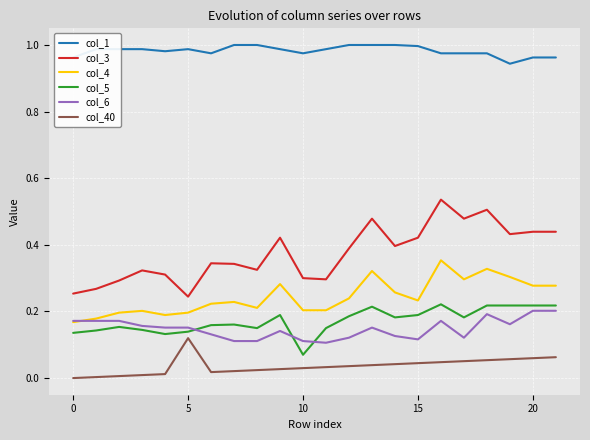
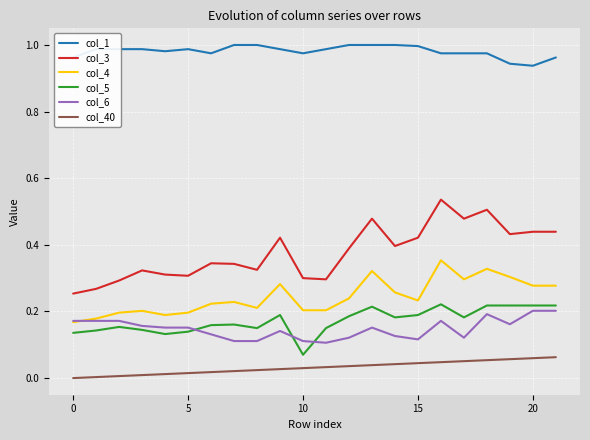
col_3, 5: 0.24 -> 0.31
col_40, 5: 0.12 -> 0.01
col_1, 20: 0.96 -> 0.94
